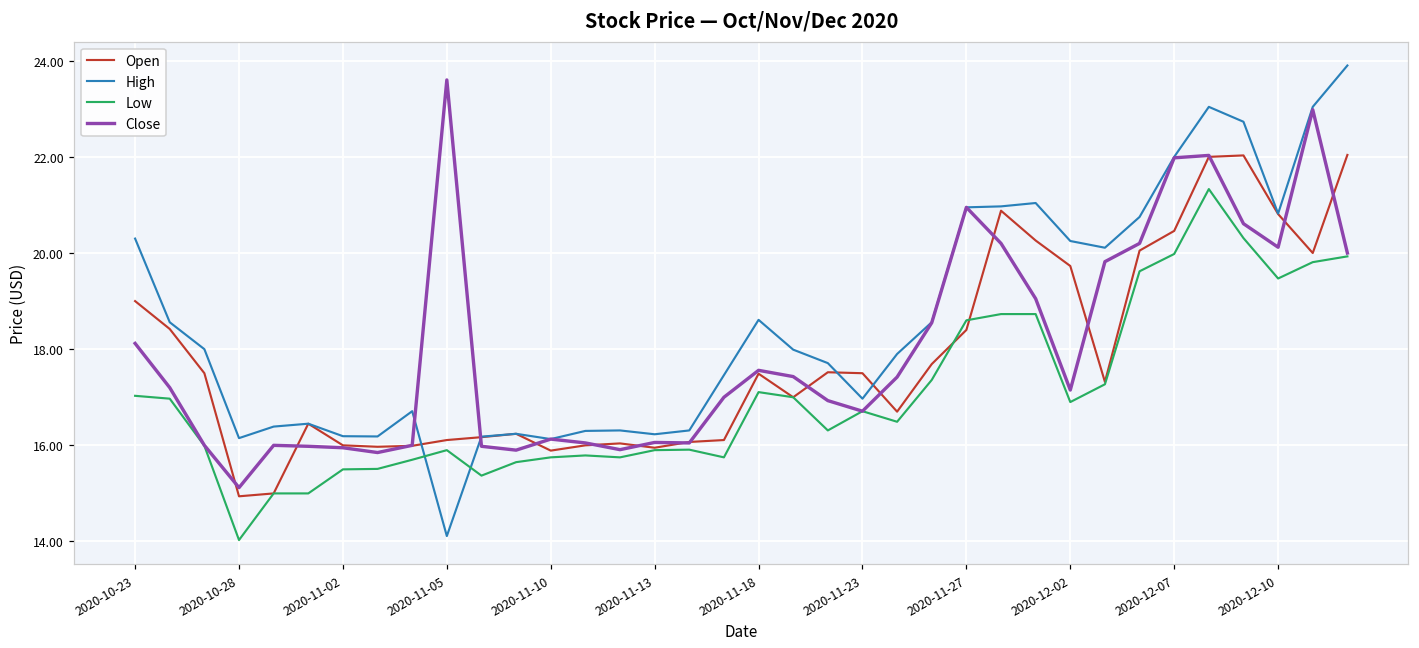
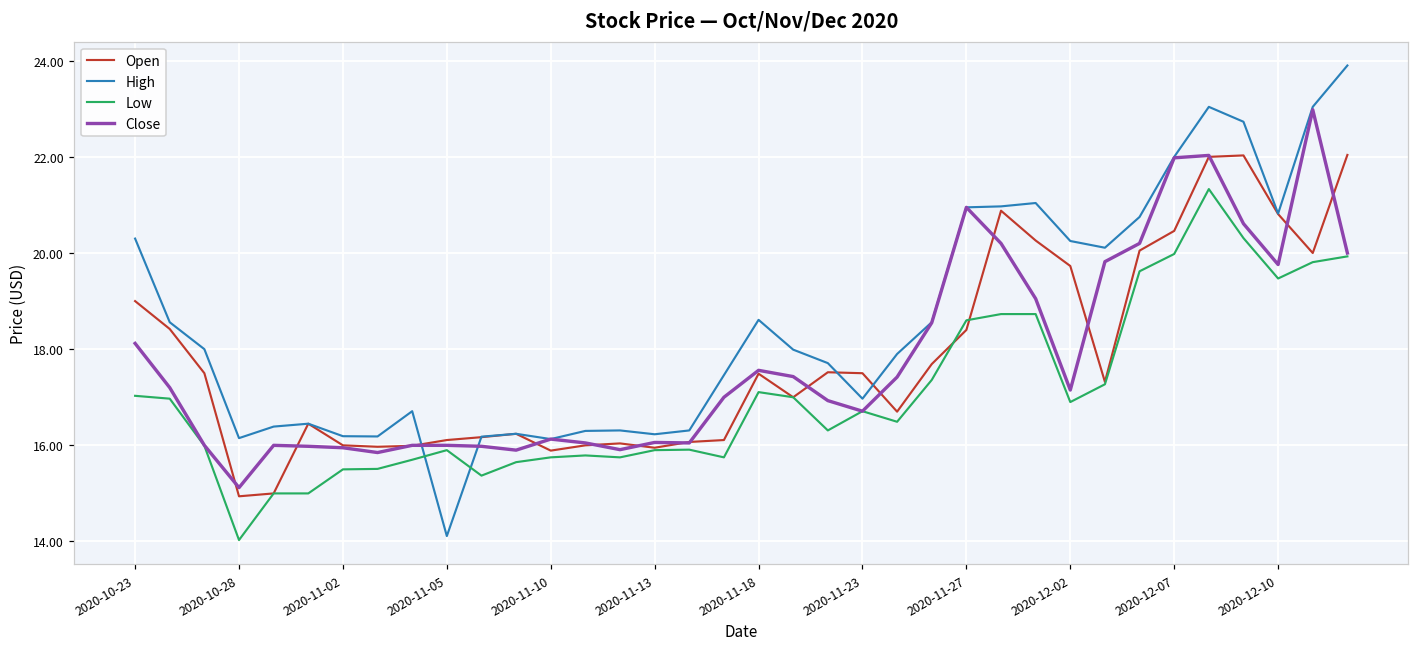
Close, 2020-11-05: 23.6 -> 16.0
Close, 2020-12-10: 20.1 -> 19.8
